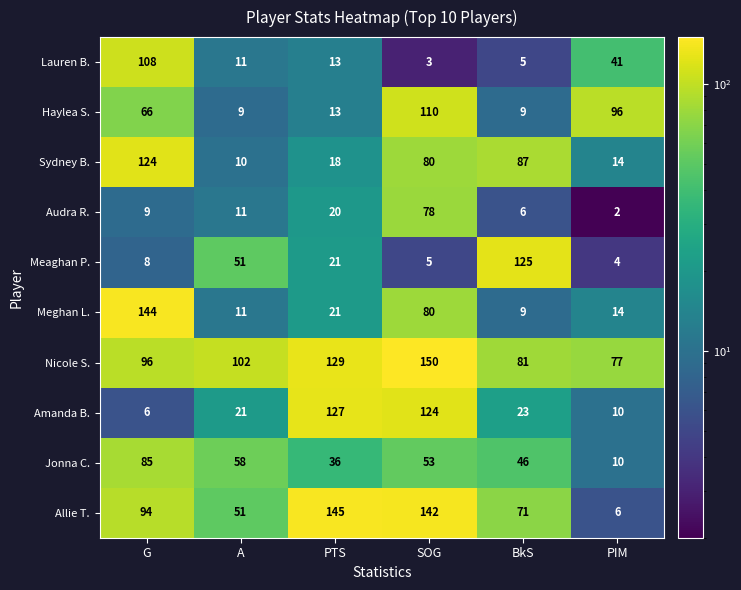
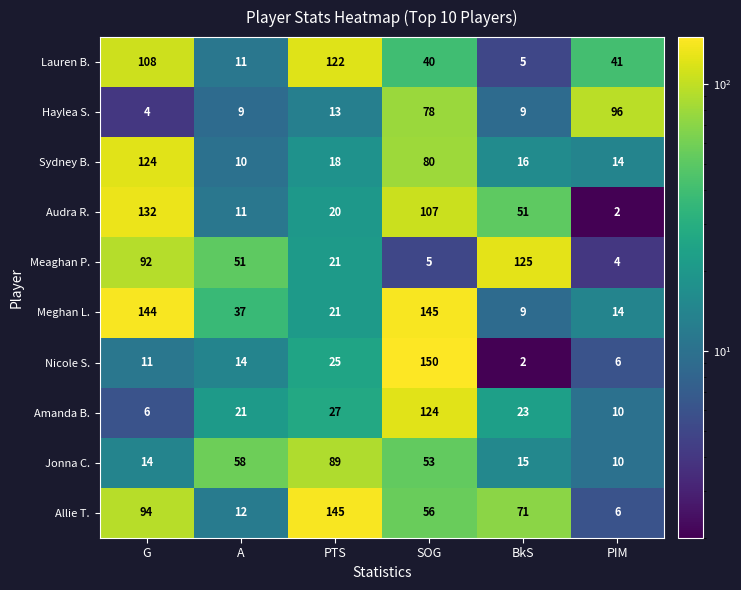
Lauren B., PTS: 13 -> 122
Lauren B., SOG: 3 -> 40
Haylea S., G: 66 -> 4
Haylea S., SOG: 110 -> 78
Sydney B., BkS: 87 -> 16
Audra R., G: 9 -> 132
Audra R., SOG: 78 -> 107
Audra R., BkS: 6 -> 51
Meaghan P., G: 8 -> 92
Meghan L., A: 11 -> 37
Meghan L., SOG: 80 -> 145
Nicole S., G: 96 -> 11
Nicole S., A: 102 -> 14
Nicole S., PTS: 129 -> 25
Nicole S., BkS: 81 -> 2
Nicole S., PIM: 77 -> 6
Amanda B., PTS: 127 -> 27
Jonna C., G: 85 -> 14
Jonna C., PTS: 36 -> 89
Jonna C., BkS: 46 -> 15
Allie T., A: 51 -> 12
Allie T., SOG: 142 -> 56
